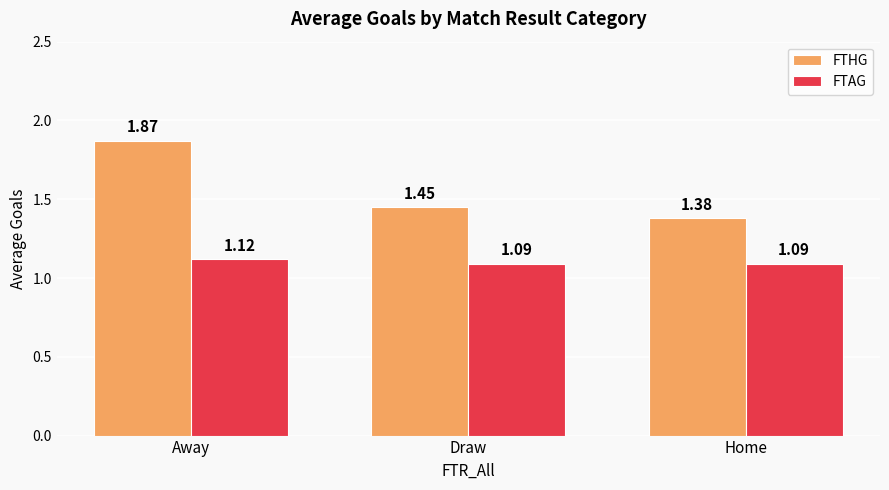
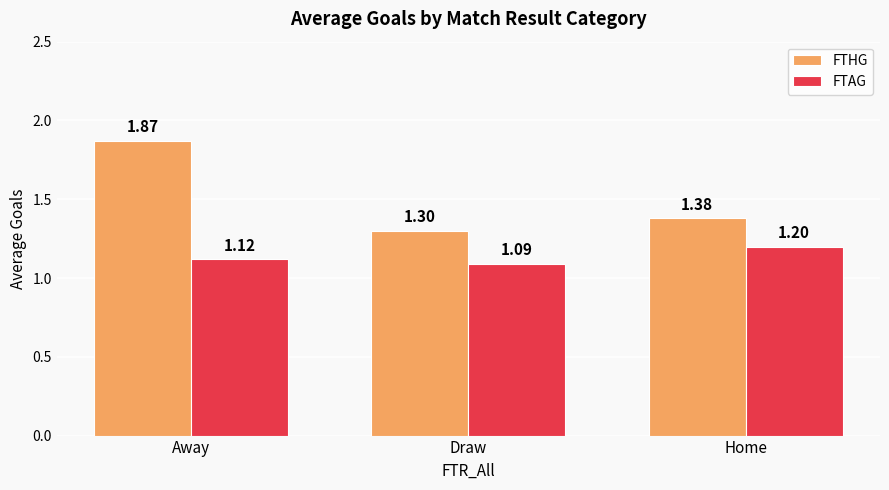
FTHG, Draw: 1.45 -> 1.30
FTAG, Home: 1.09 -> 1.20
